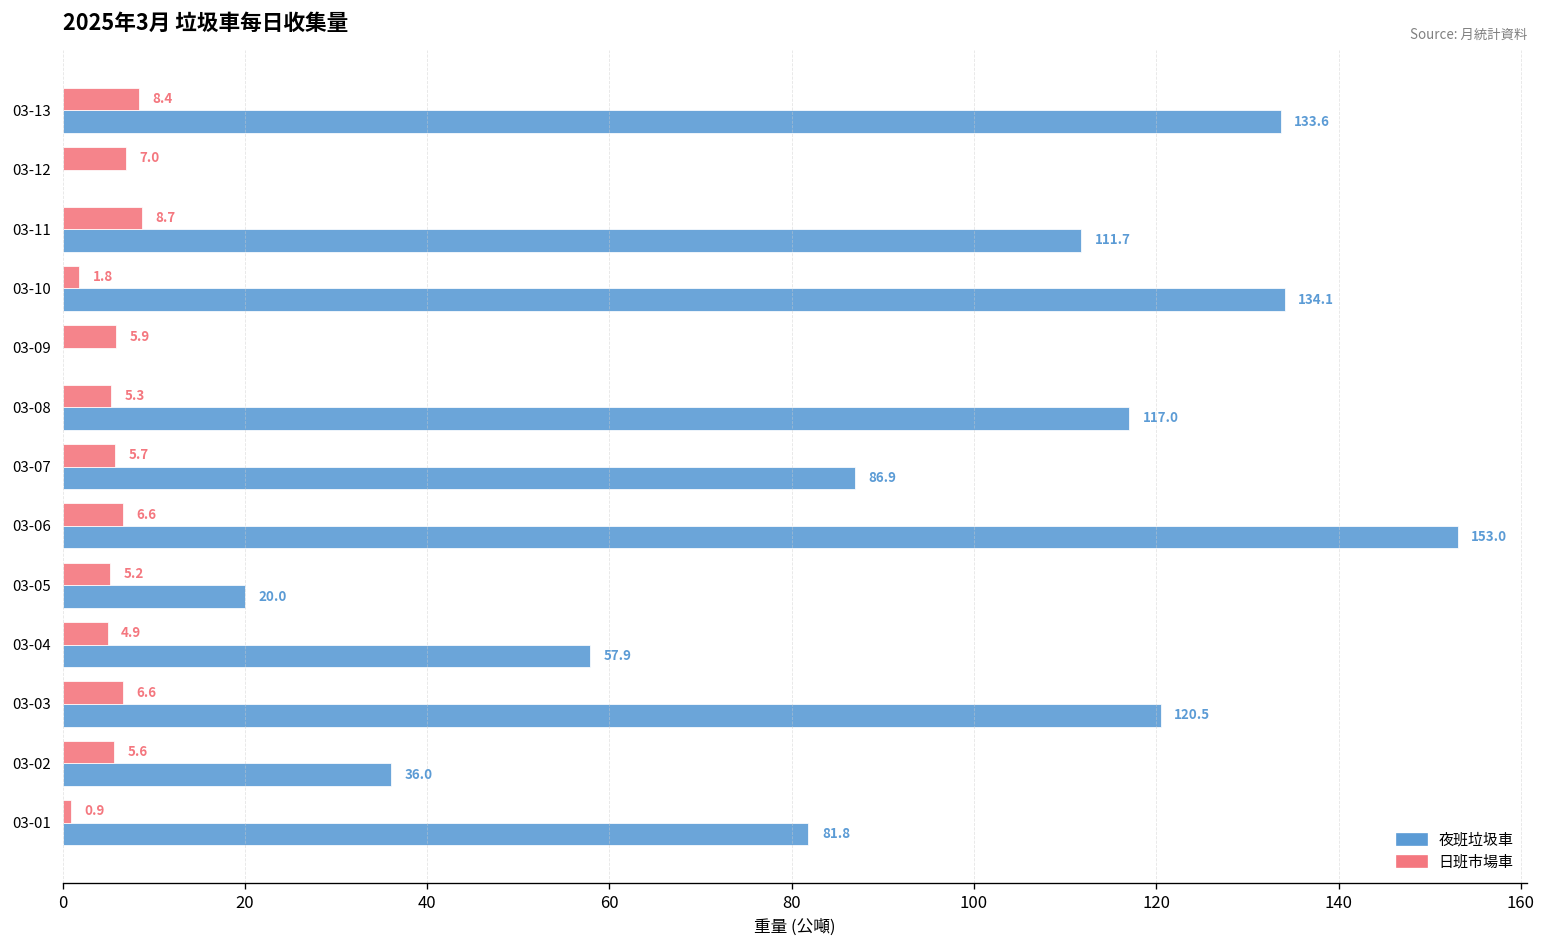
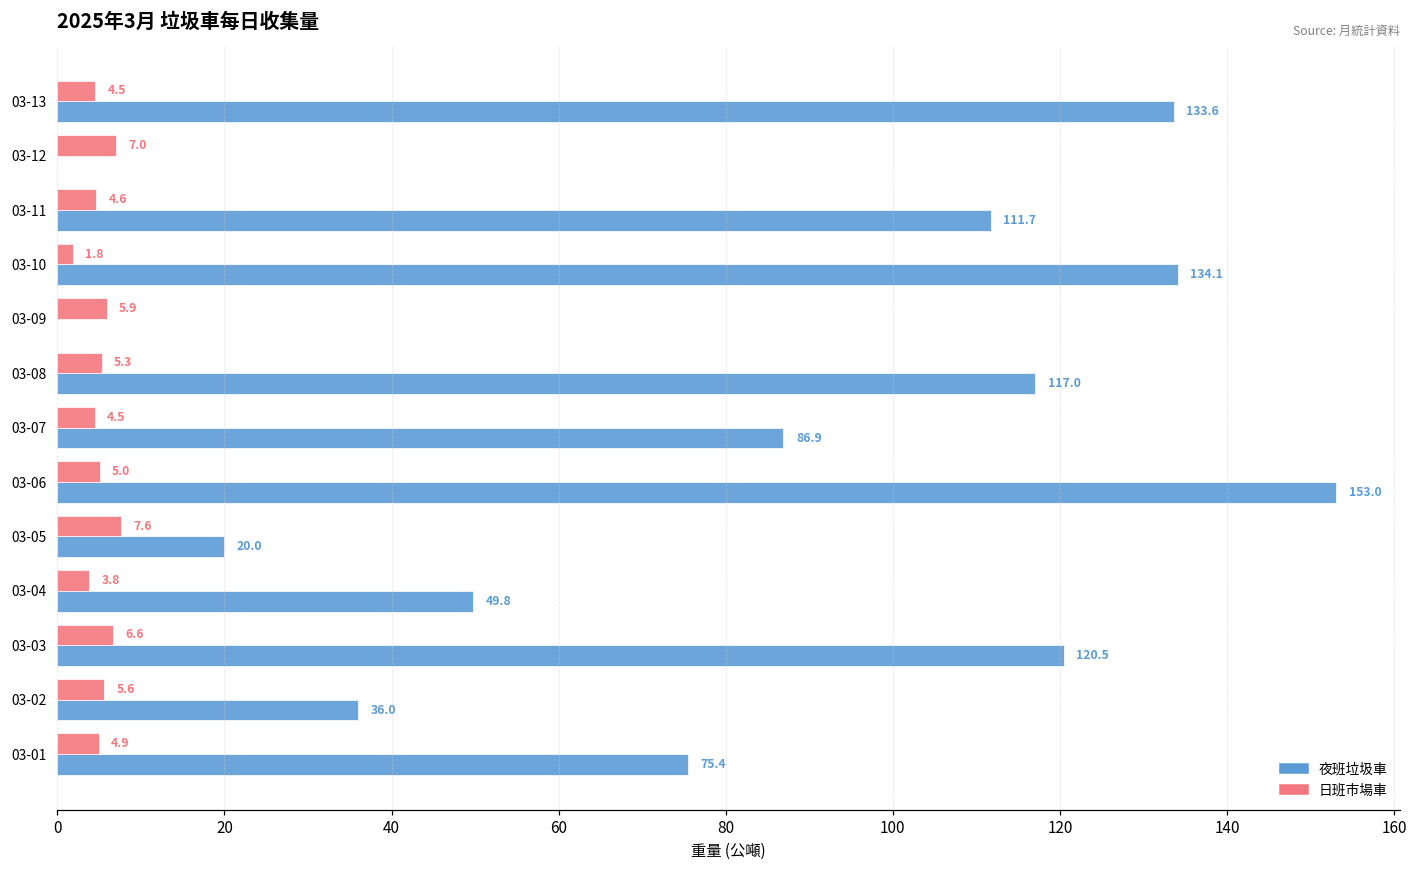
日班市場車, 03-13: 8.4 -> 4.5
日班市場車, 03-11: 8.7 -> 4.6
日班市場車, 03-07: 5.7 -> 4.5
日班市場車, 03-06: 6.6 -> 5.0
日班市場車, 03-05: 5.2 -> 7.6
日班市場車, 03-04: 4.9 -> 3.8
夜班垃圾車, 03-04: 57.9 -> 49.8
日班市場車, 03-01: 0.9 -> 4.9
夜班垃圾車, 03-01: 81.8 -> 75.4
